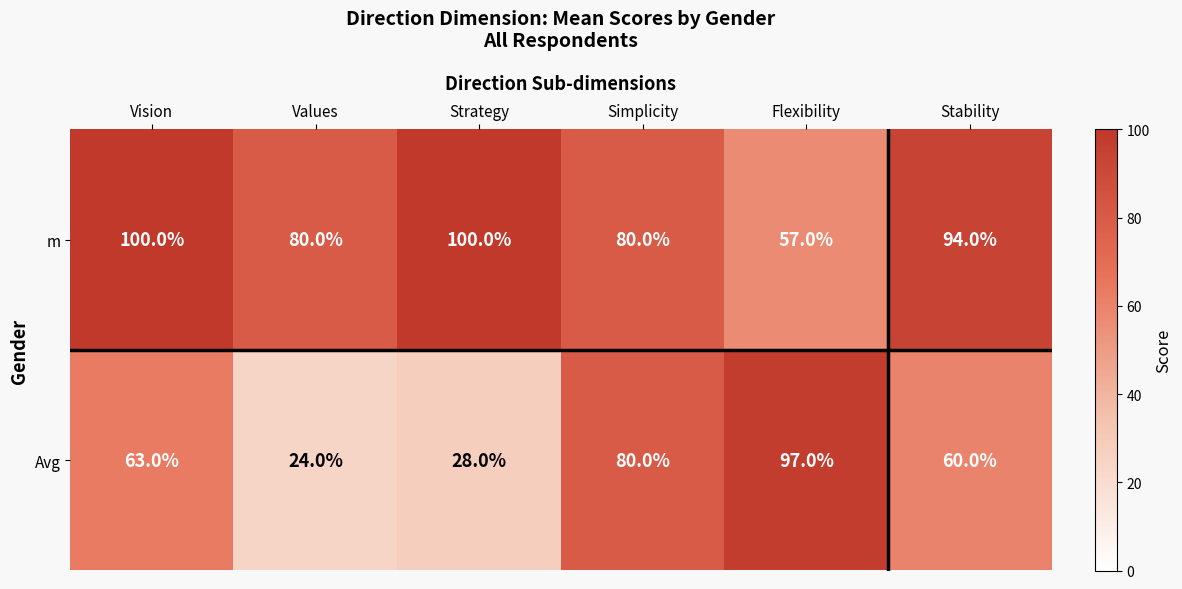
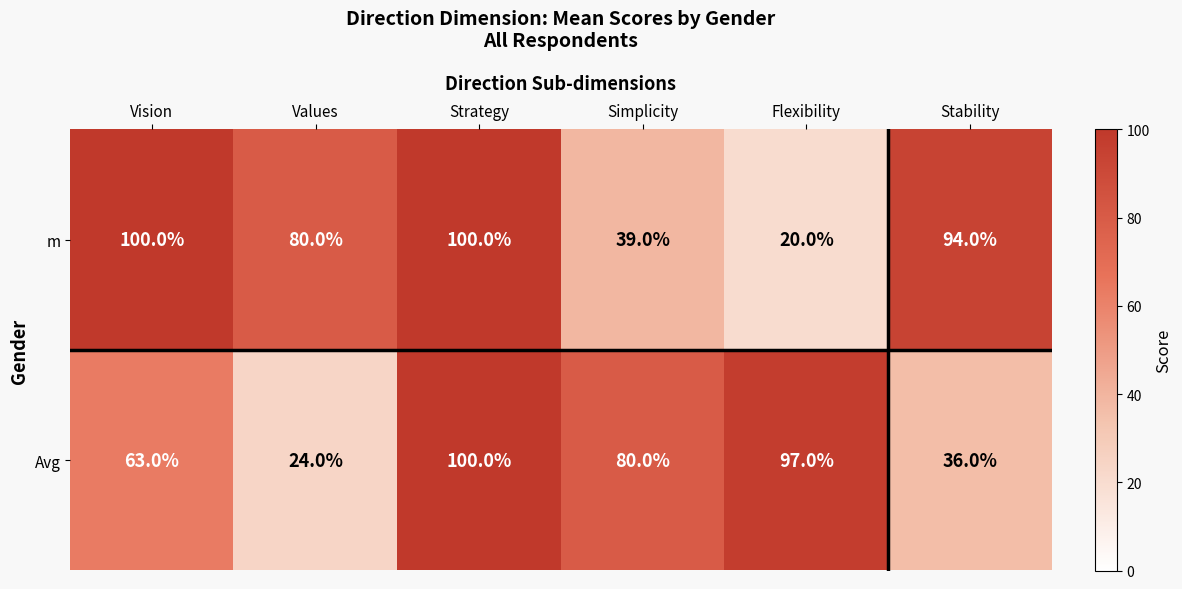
m, Simplicity: 80.0% -> 39.0%
m, Flexibility: 57.0% -> 20.0%
Avg, Strategy: 28.0% -> 100.0%
Avg, Stability: 60.0% -> 36.0%
